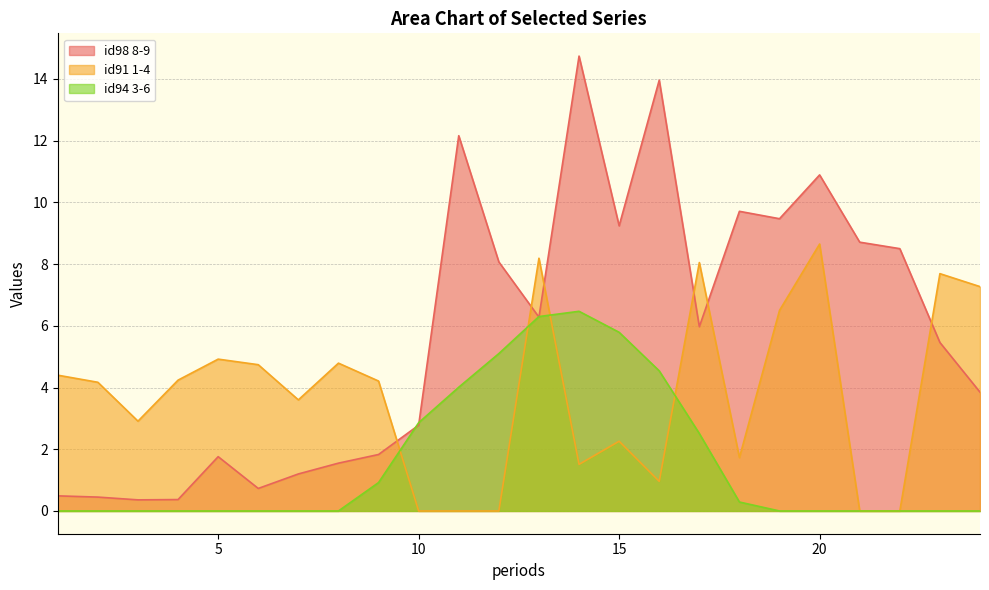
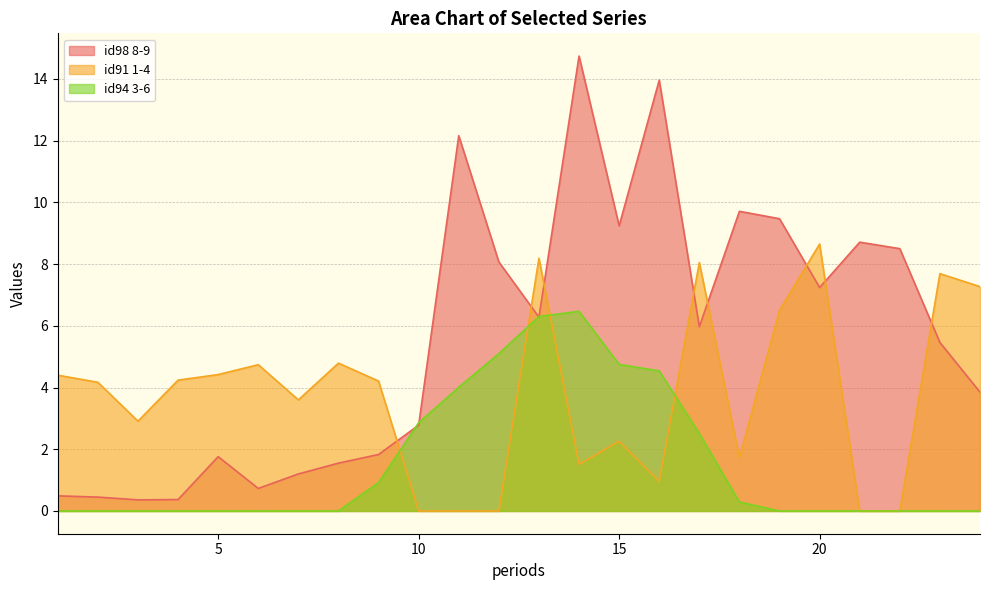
id91 1-4, 5: 4.9 -> 4.4
id94 3-6, 15: 5.8 -> 4.8
id98 8-9, 20: 10.9 -> 7.2
